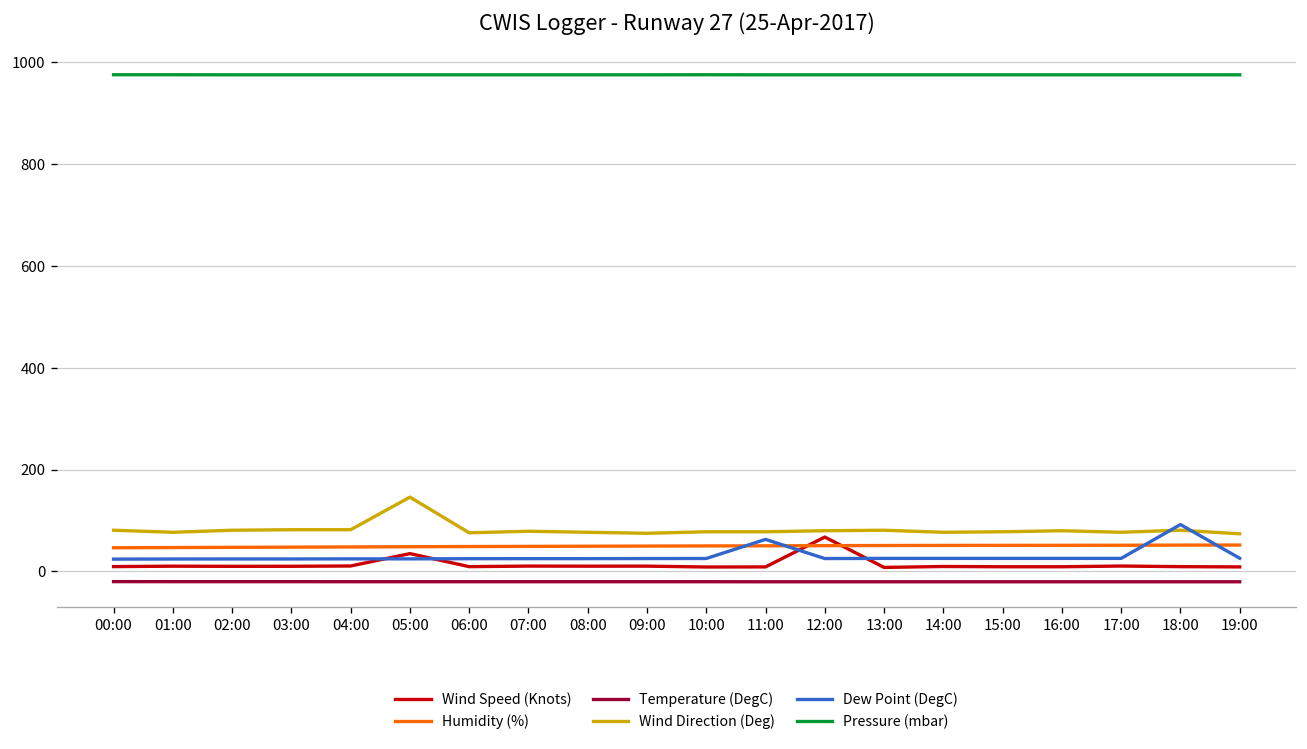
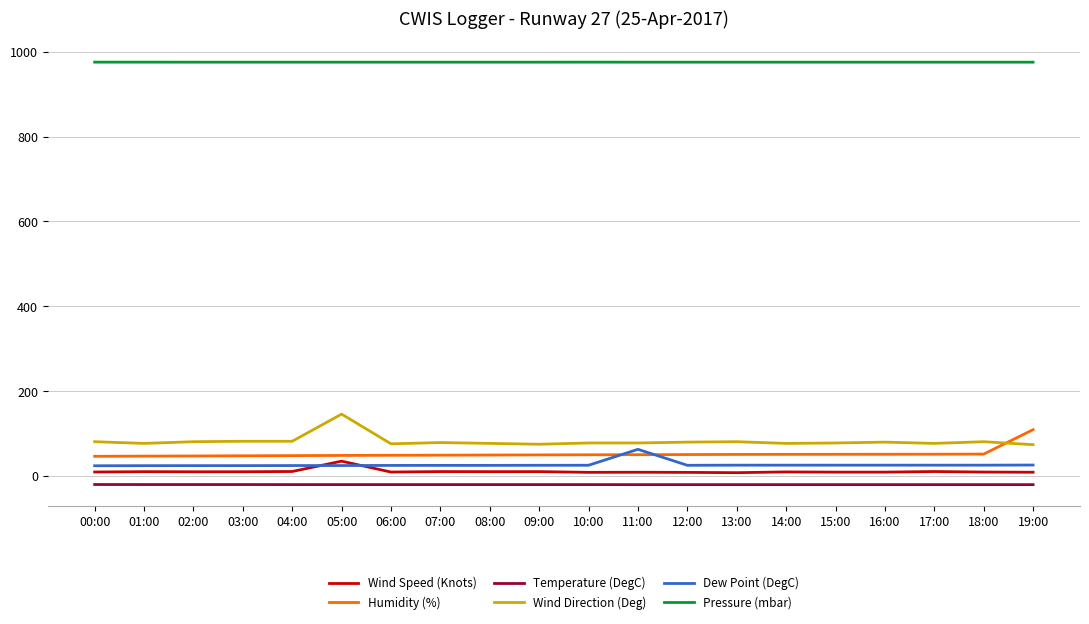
Wind Speed (Knots), 12:00: 70 -> 10
Dew Point (DegC), 18:00: 90 -> 30
Humidity (%), 19:00: 50 -> 110
